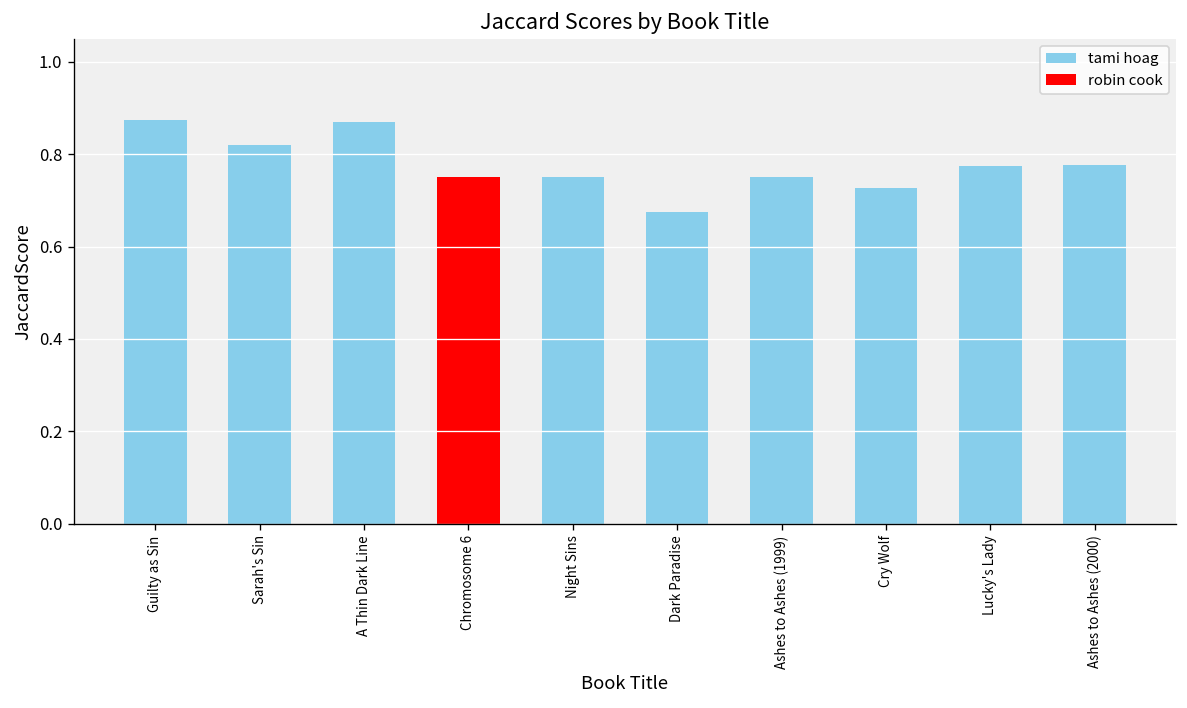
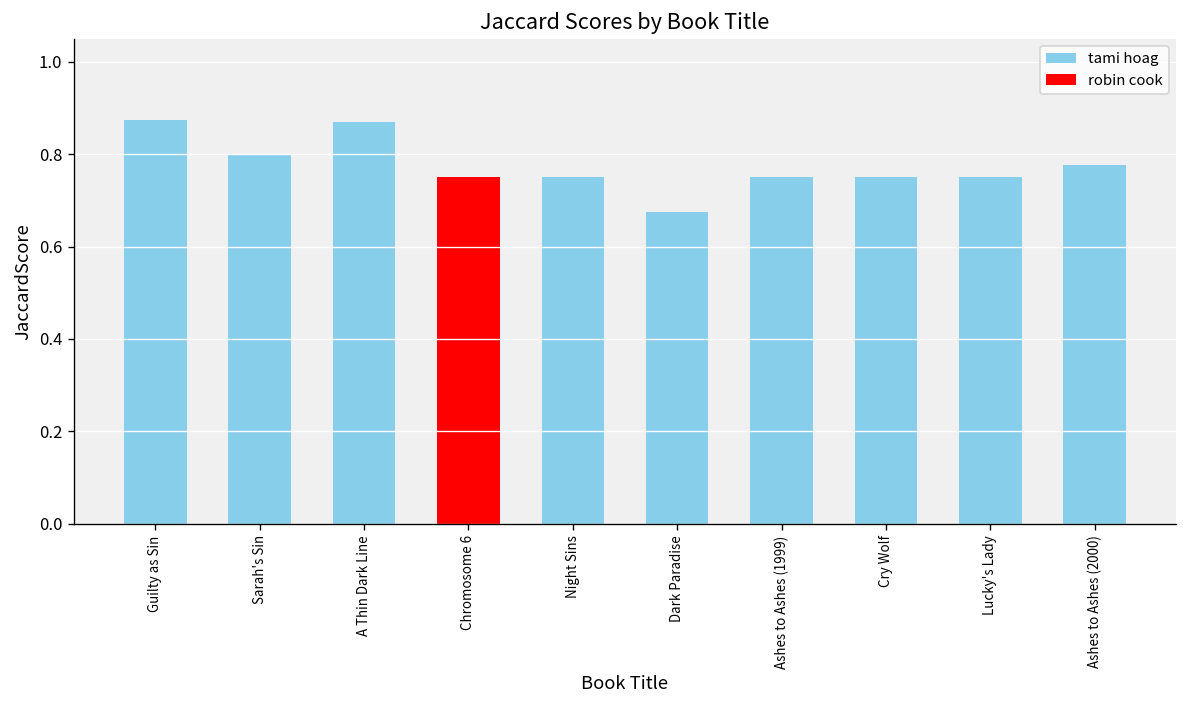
Sarah's Sin: 0.82 -> 0.80
Cry Wolf: 0.73 -> 0.75
Lucky's Lady: 0.78 -> 0.75
